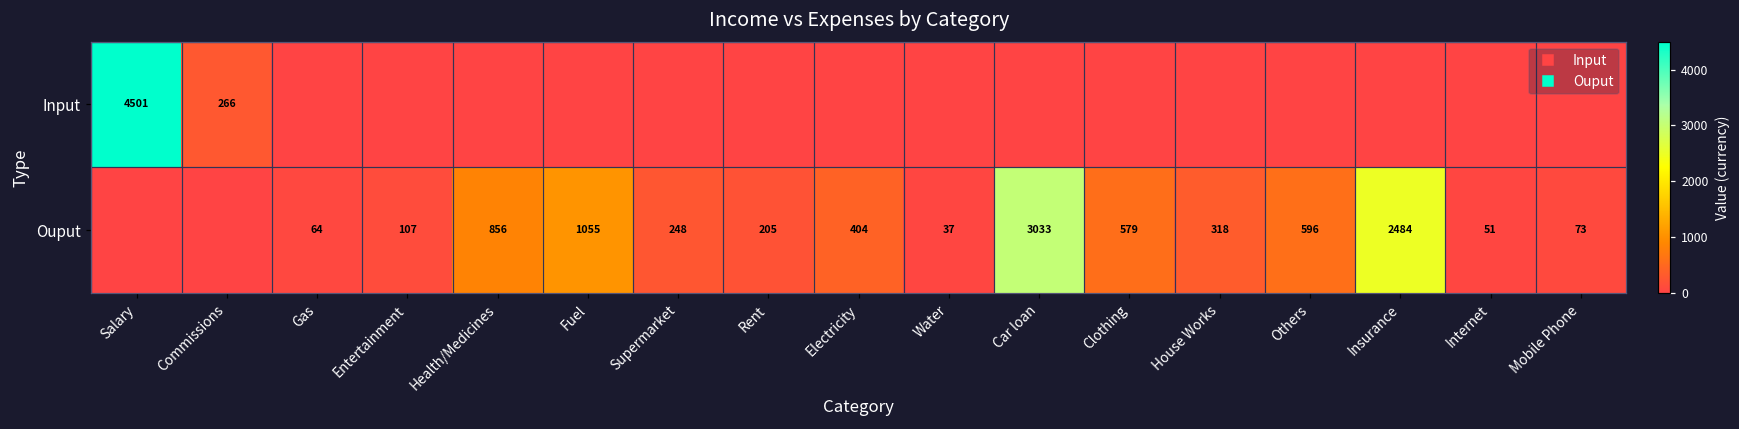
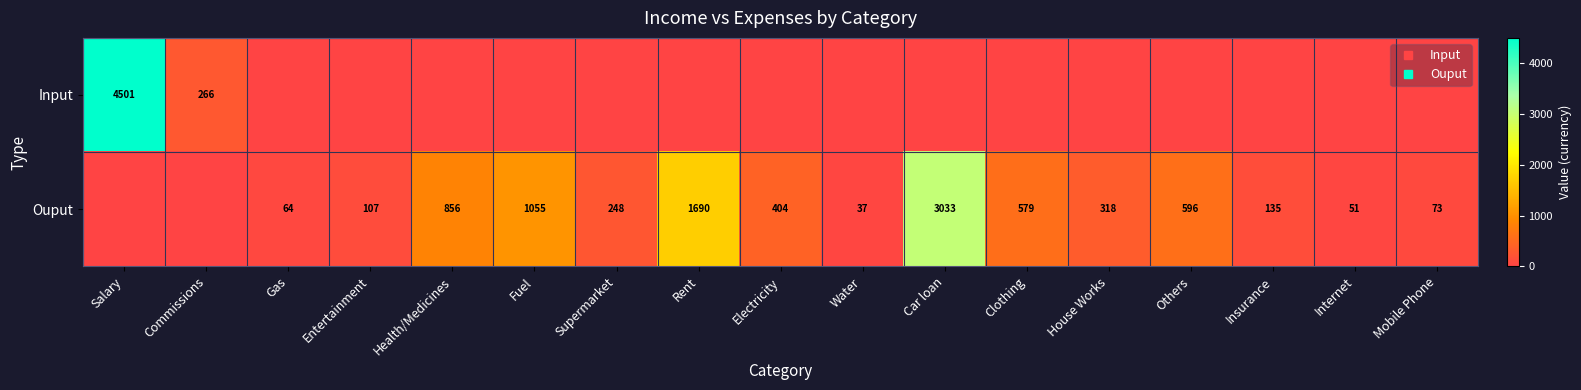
Ouput, Rent: 205 -> 1690
Ouput, Insurance: 2484 -> 135
